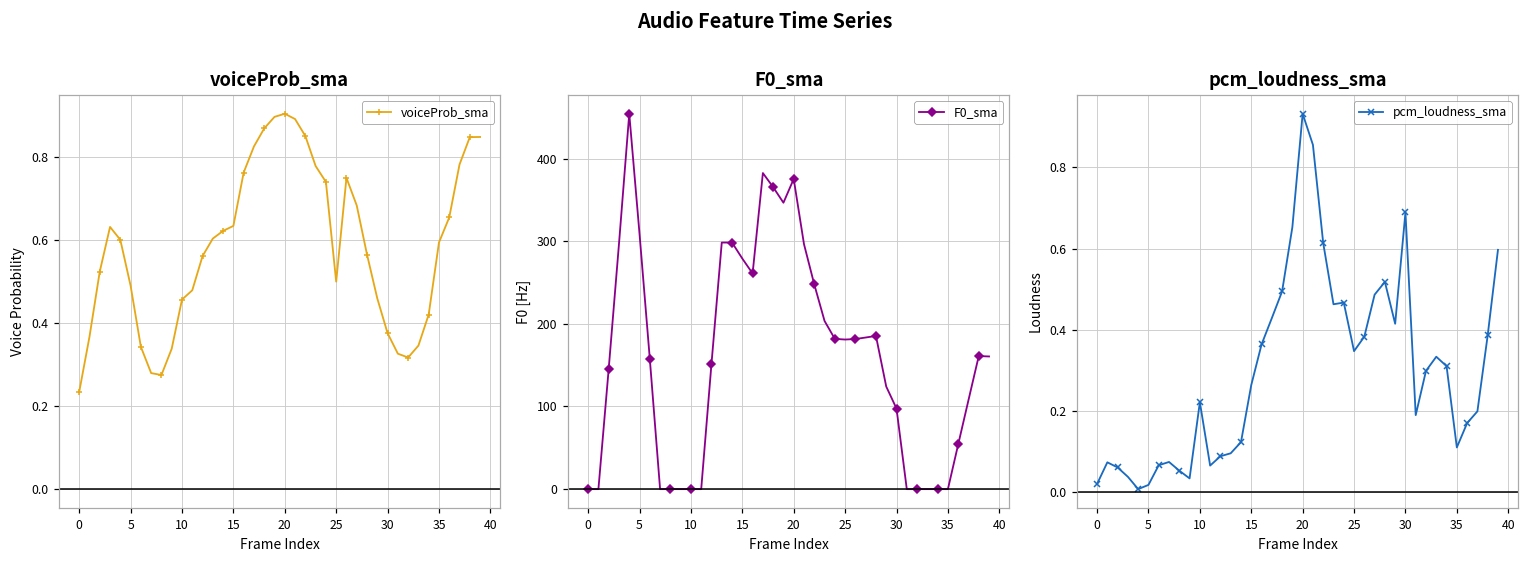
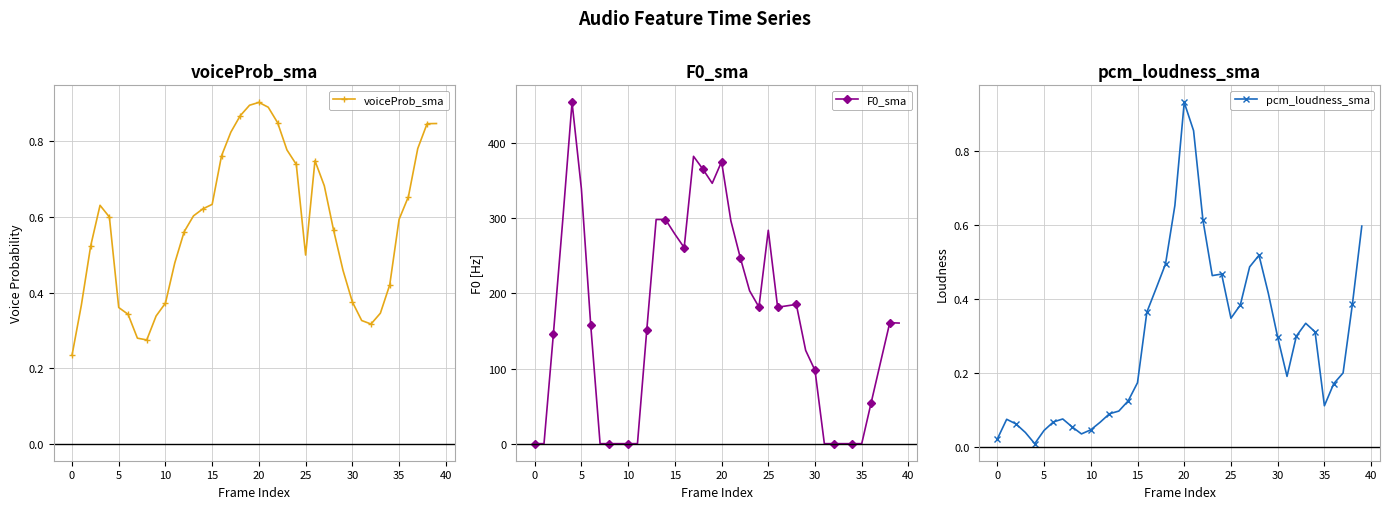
voiceProb_sma, 5: 0.49 -> 0.36
voiceProb_sma, 10: 0.46 -> 0.37
F0_sma, 5: 310 -> 340
F0_sma, 25: 180 -> 280
pcm_loudness_sma, 5: 0.02 -> 0.04
pcm_loudness_sma, 10: 0.22 -> 0.05
pcm_loudness_sma, 15: 0.26 -> 0.17
pcm_loudness_sma, 30: 0.69 -> 0.30
